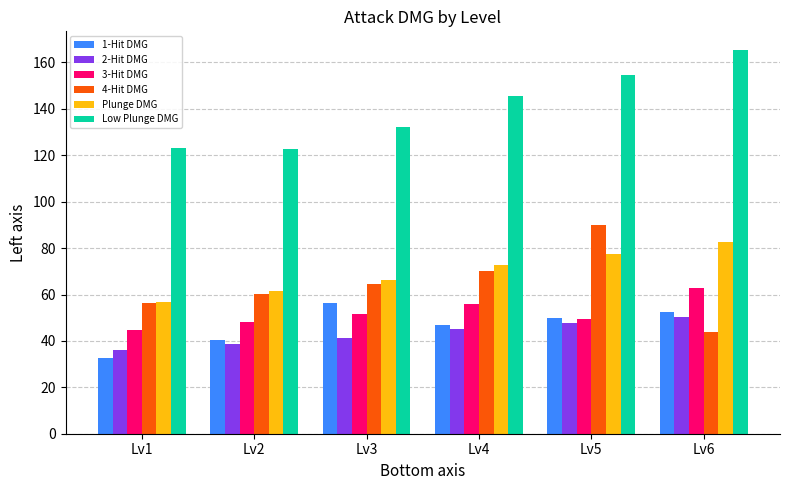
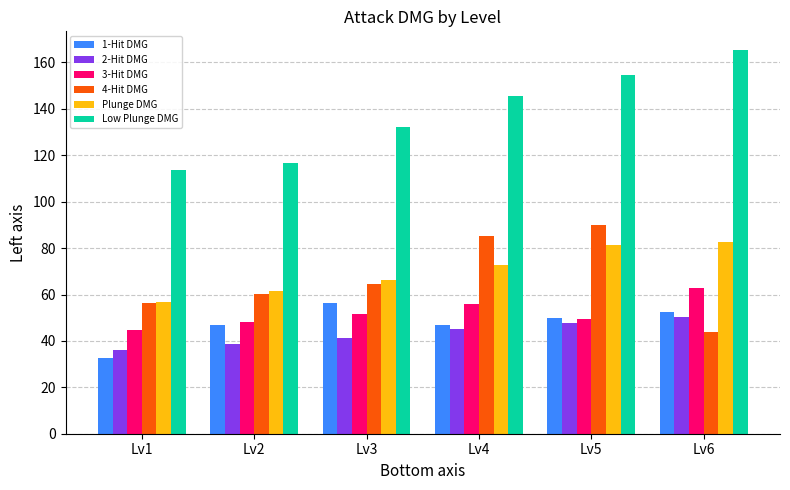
Low Plunge DMG, Lv1: 123 -> 114
1-Hit DMG, Lv2: 40 -> 47
Low Plunge DMG, Lv2: 123 -> 117
4-Hit DMG, Lv4: 70 -> 85
Plunge DMG, Lv5: 77 -> 81
